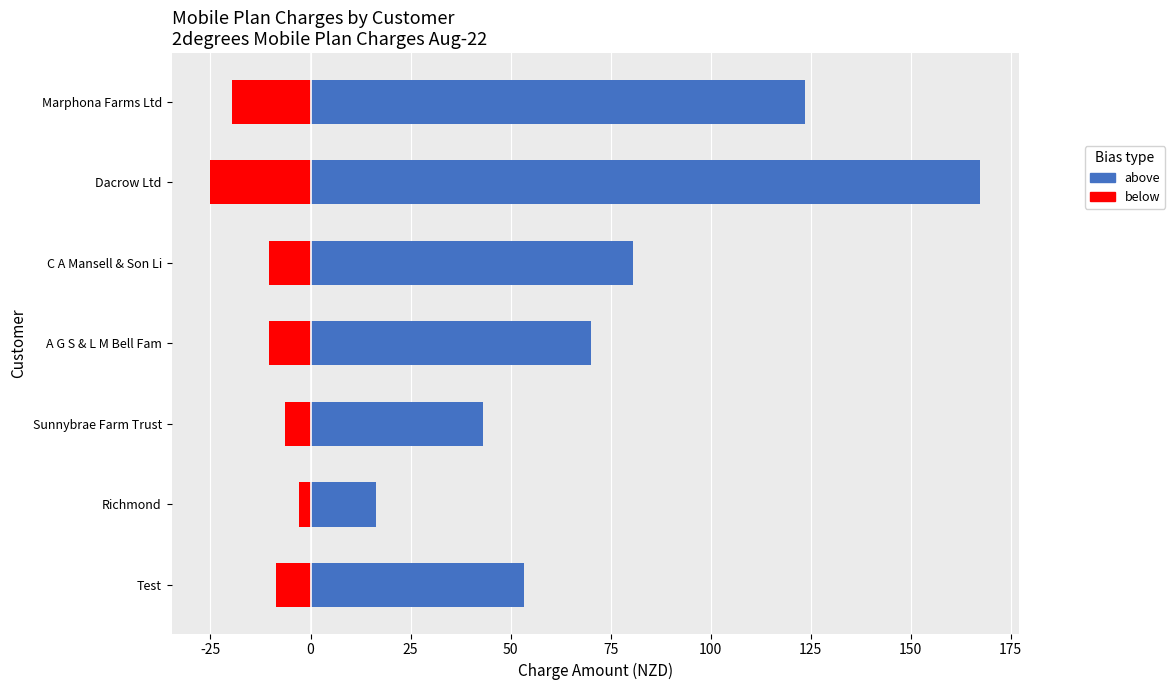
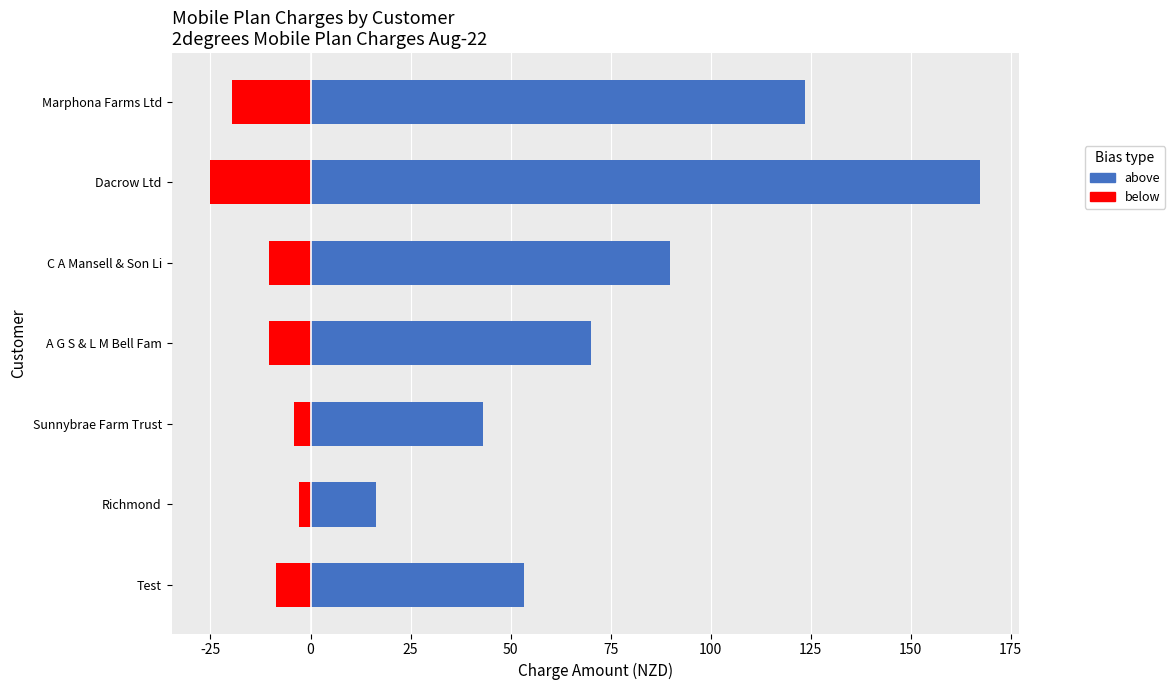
above, C A Mansell & Son Li: 81 -> 90
below, Sunnybrae Farm Trust: -6 -> -4
